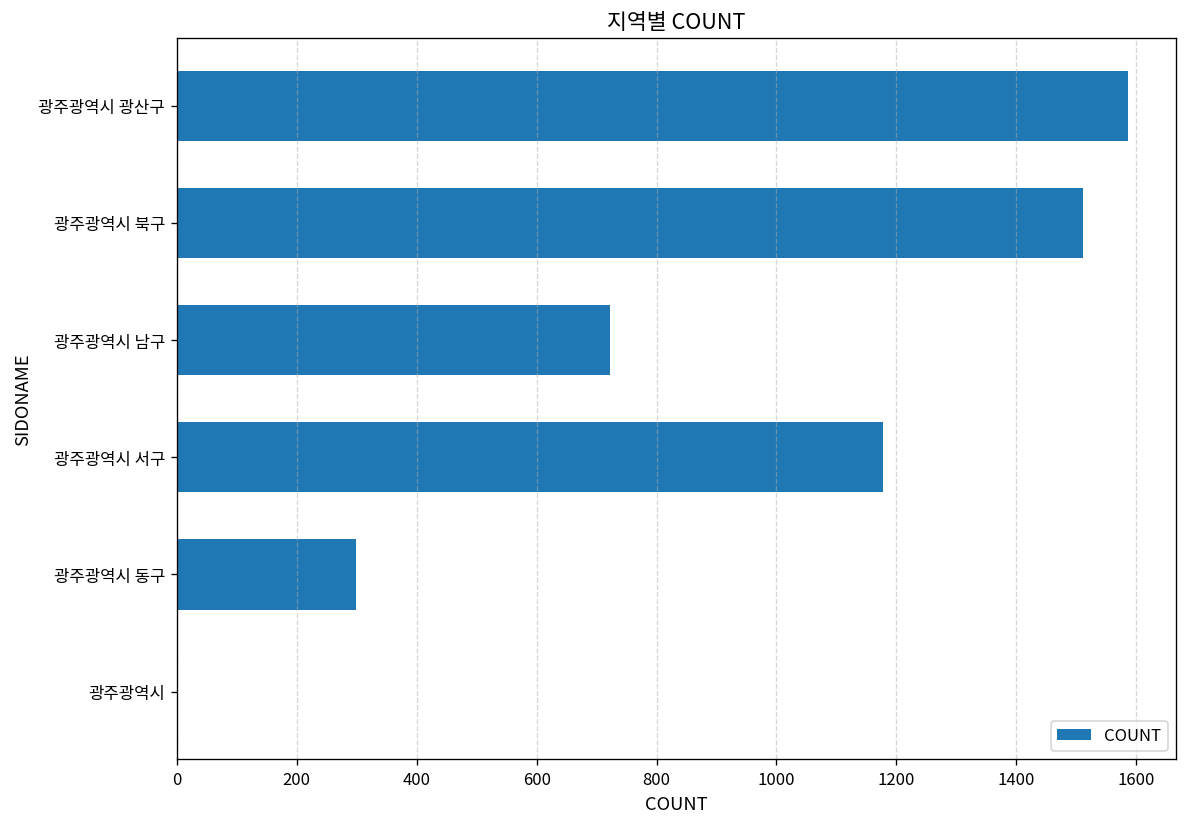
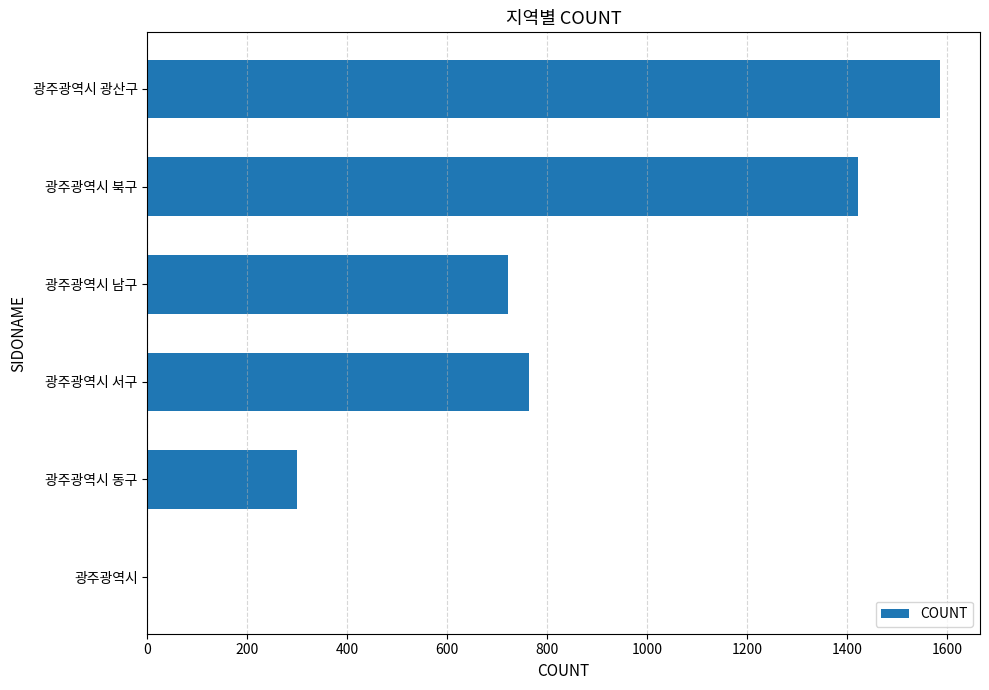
광주광역시 북구: 1510 -> 1420
광주광역시 서구: 1180 -> 760
